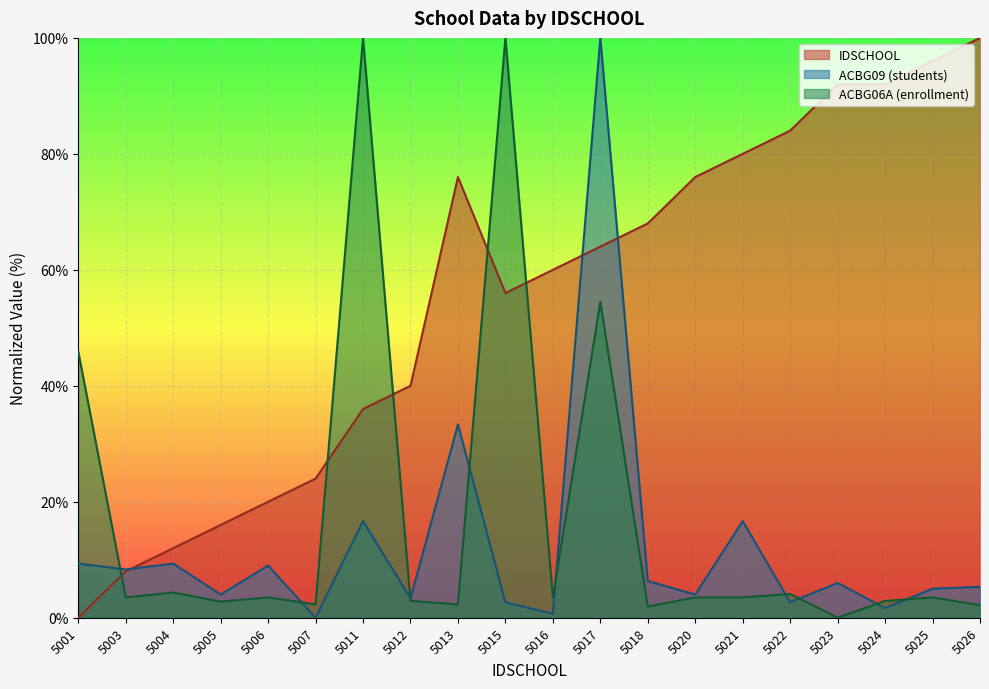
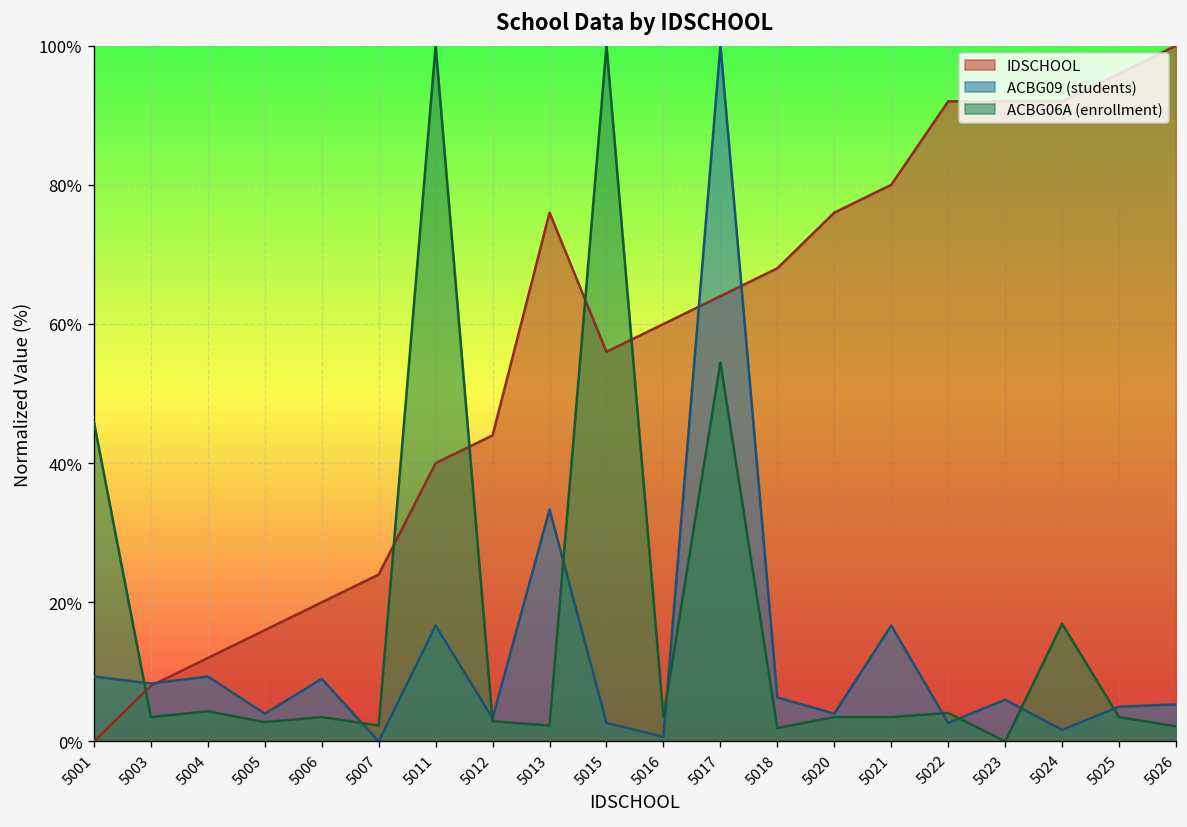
IDSCHOOL, 5011: 36% -> 40%
IDSCHOOL, 5012: 40% -> 44%
IDSCHOOL, 5022: 84% -> 92%
ACBG06A (enrollment), 5024: 3% -> 17%
